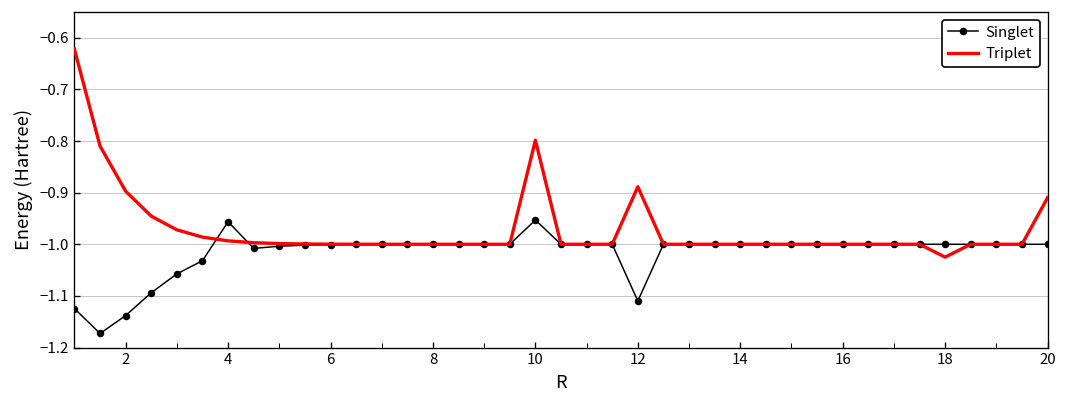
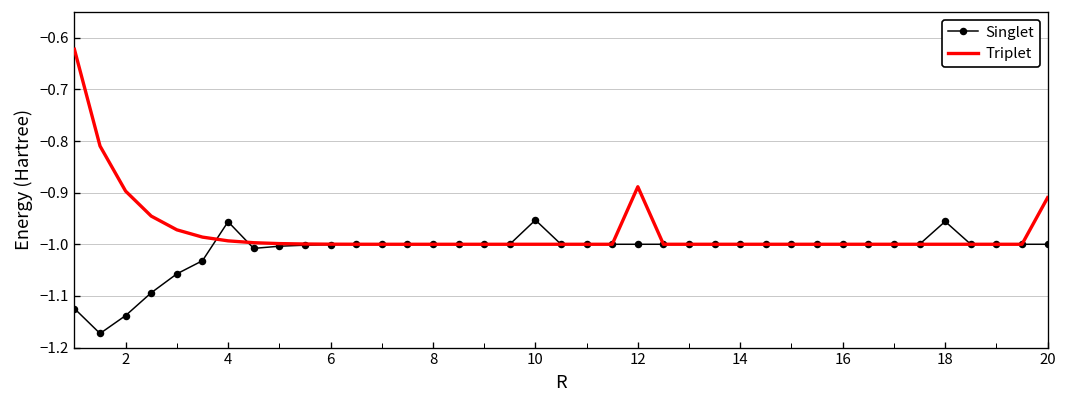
Triplet, 10: -0.80 -> -1.00
Singlet, 12: -1.11 -> -1.00
Singlet, 18: -1.00 -> -0.96
Triplet, 18: -1.02 -> -1.00
